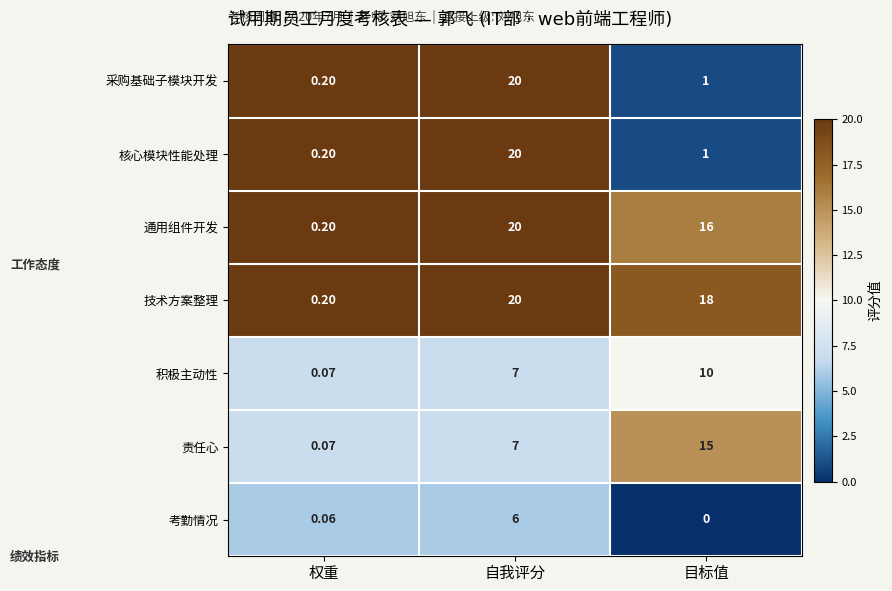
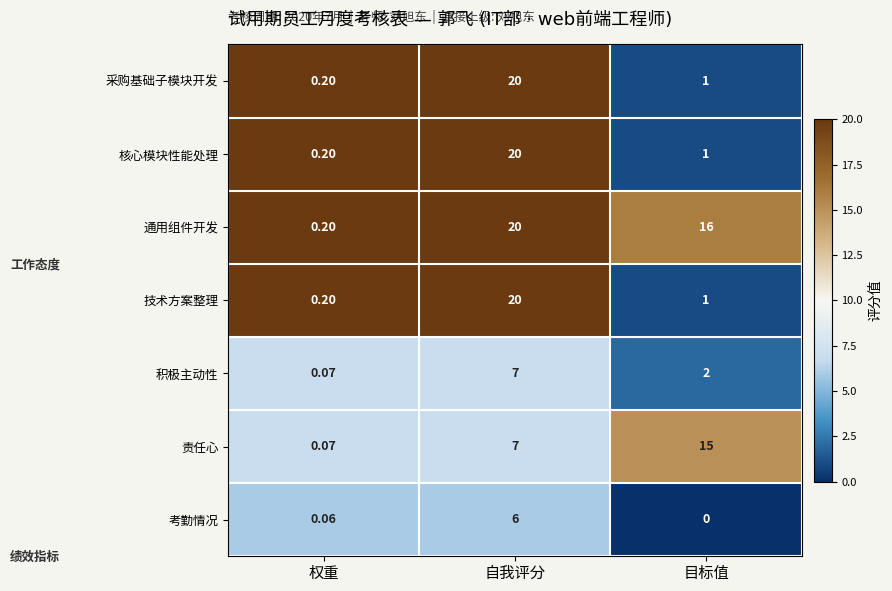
技术方案整理, 目标值: 18 -> 1
积极主动性, 目标值: 10 -> 2
